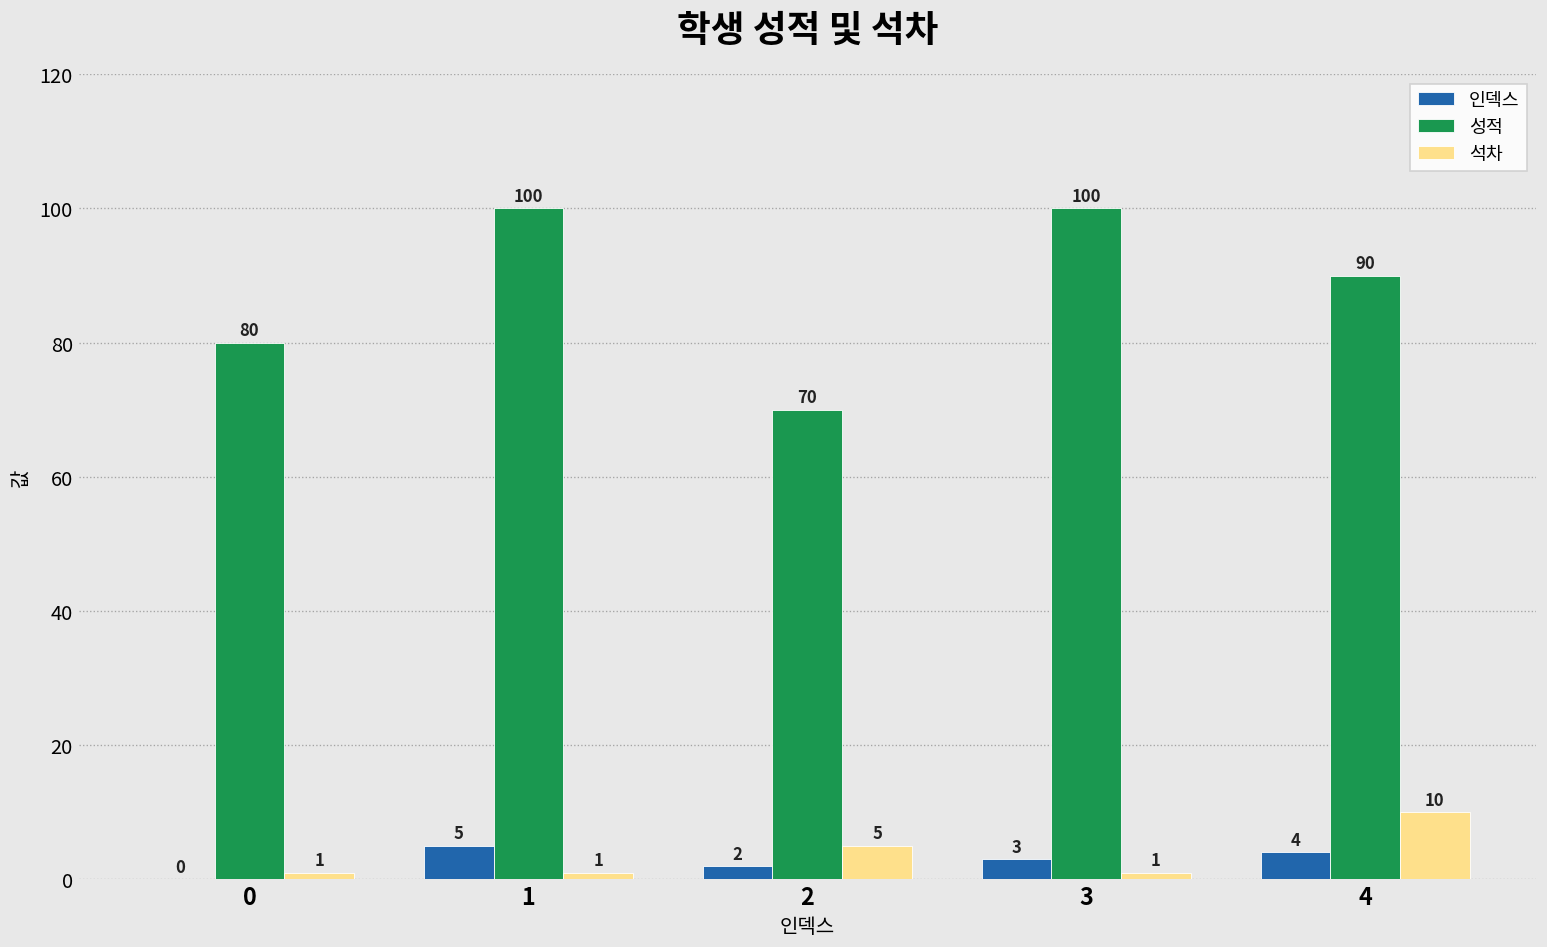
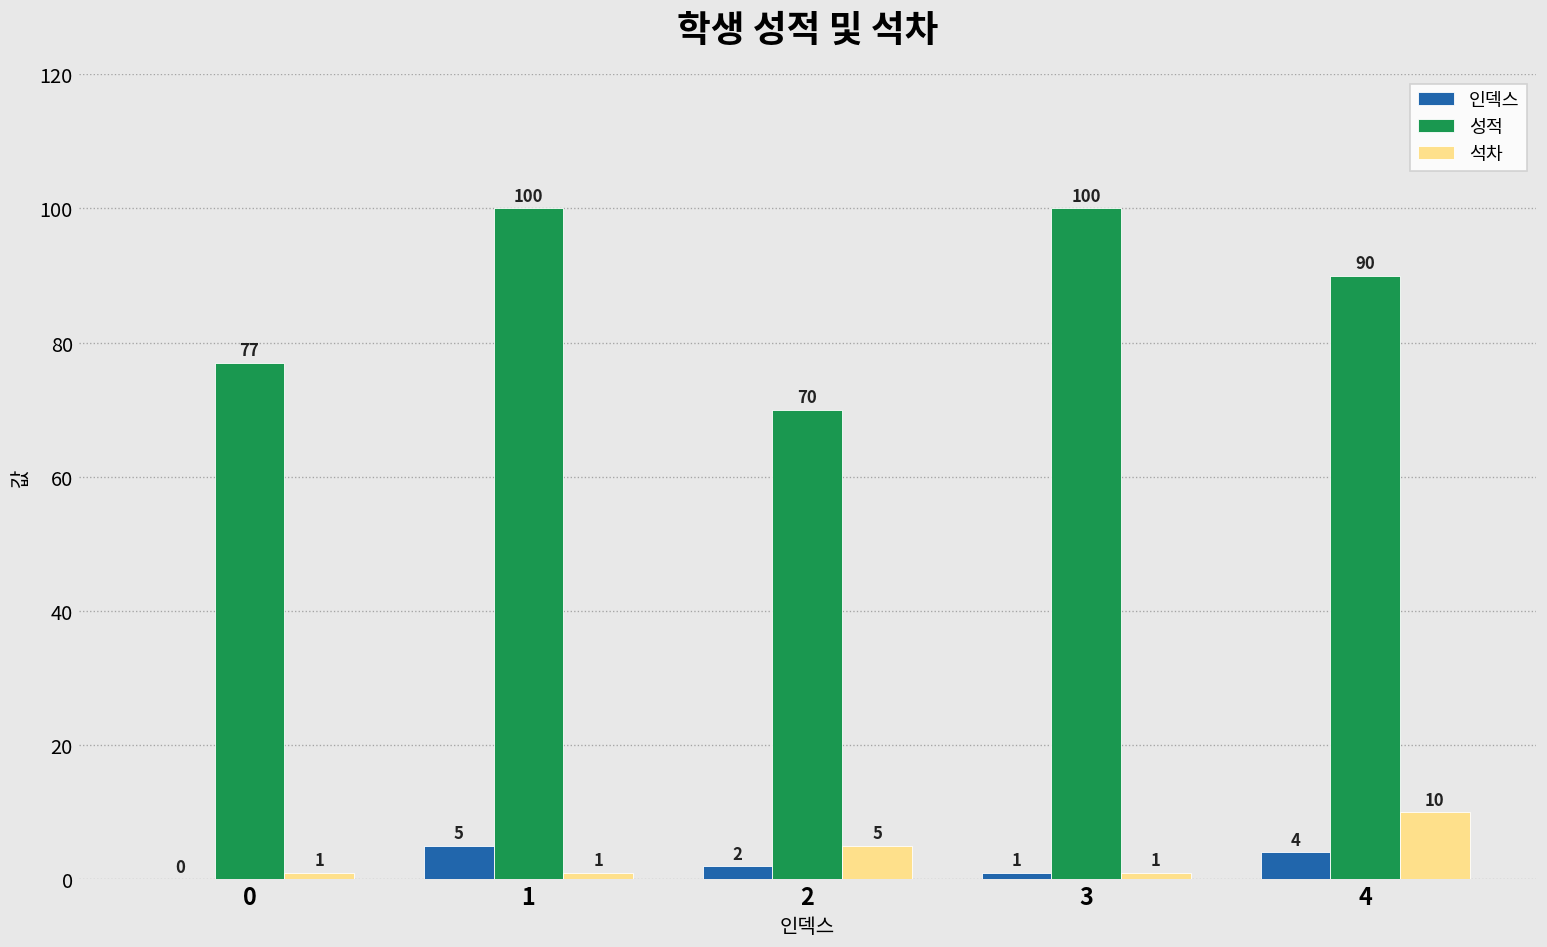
성적, 0: 80 -> 77
인덱스, 3: 3 -> 1
